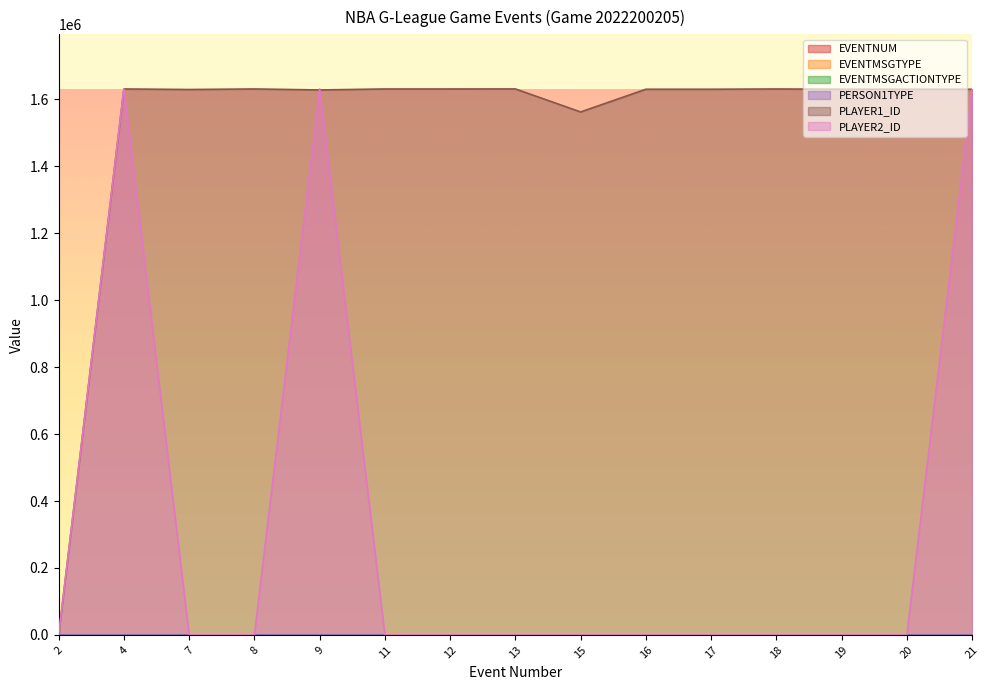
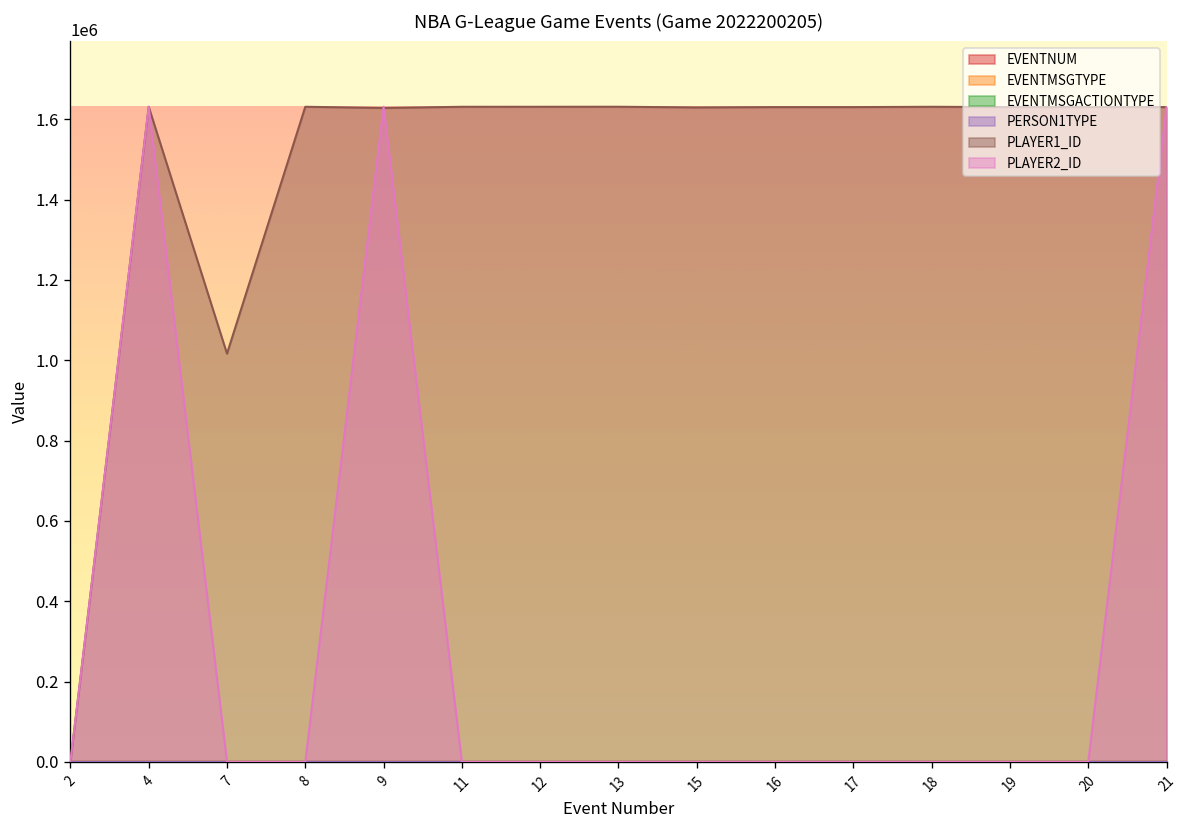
PLAYER1_ID, 7: 1630000 -> 1020000
PLAYER1_ID, 15: 1560000 -> 1630000
